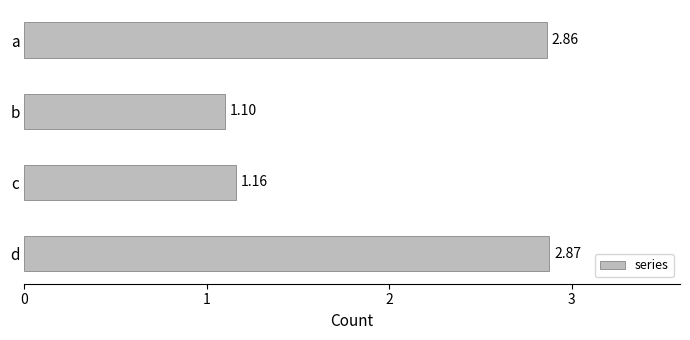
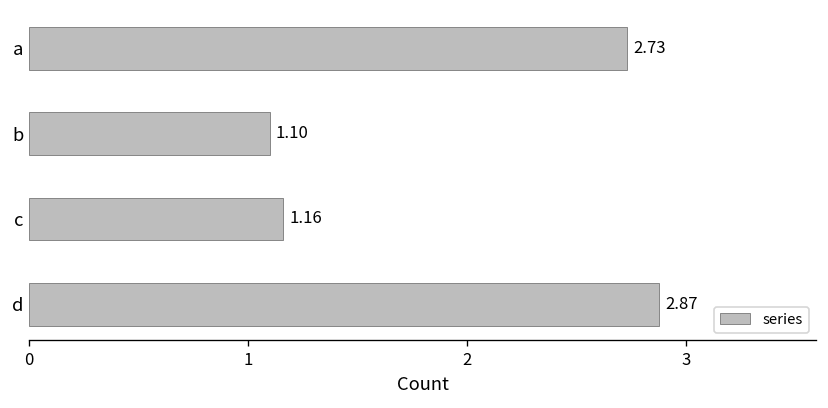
a: 2.86 -> 2.73
